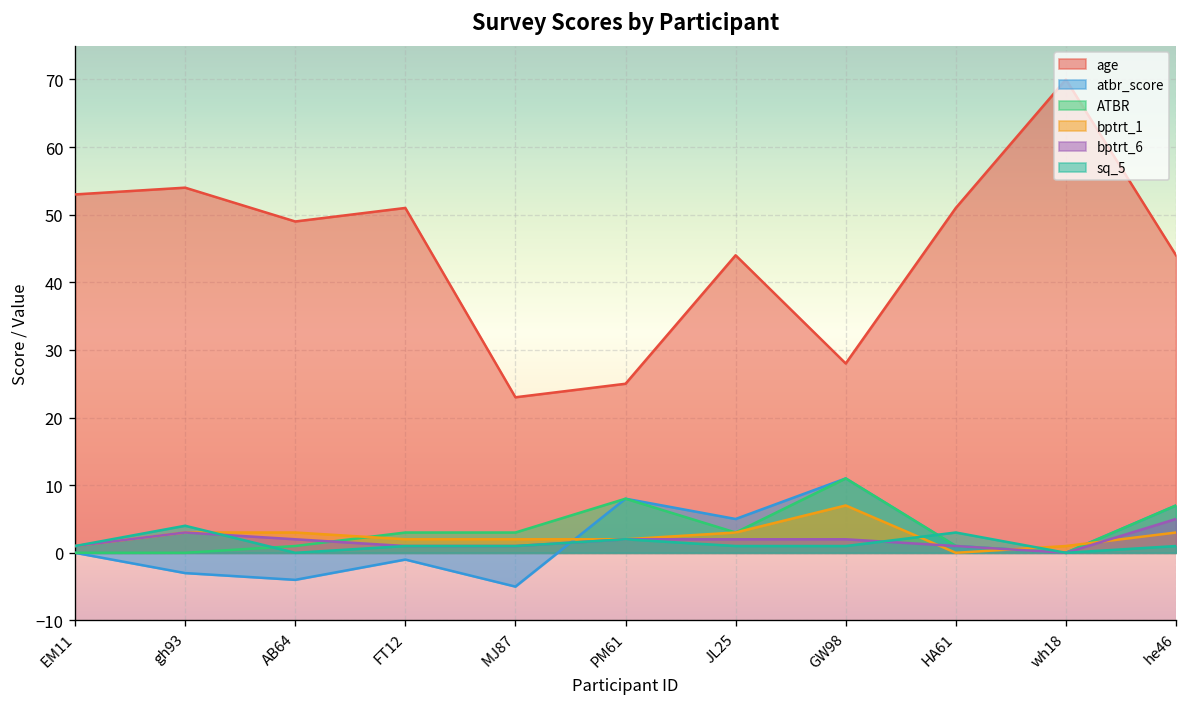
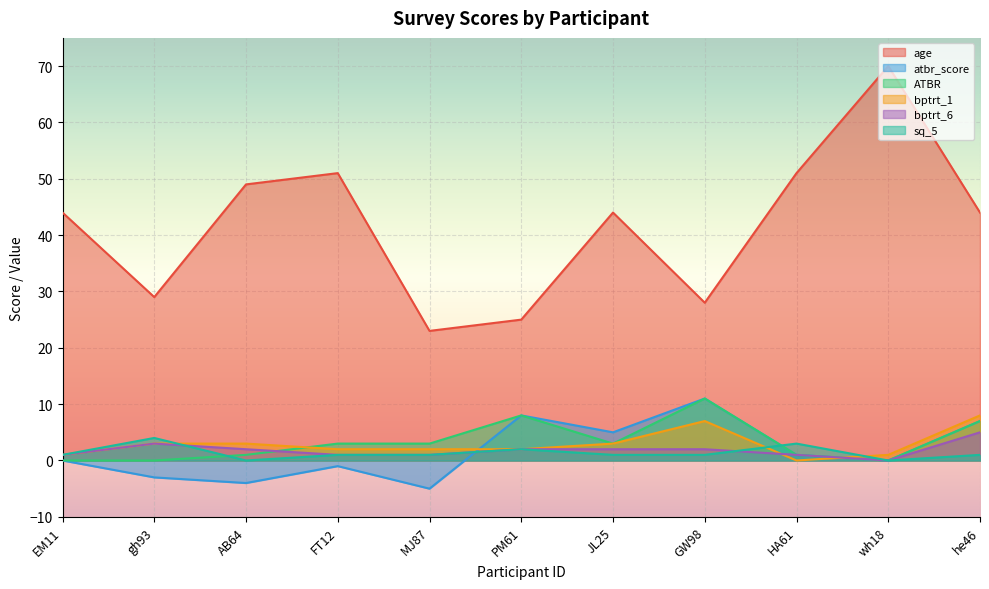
age, EM11: 53 -> 44
age, gh93: 54 -> 29
bptrt_1, he46: 3 -> 8
